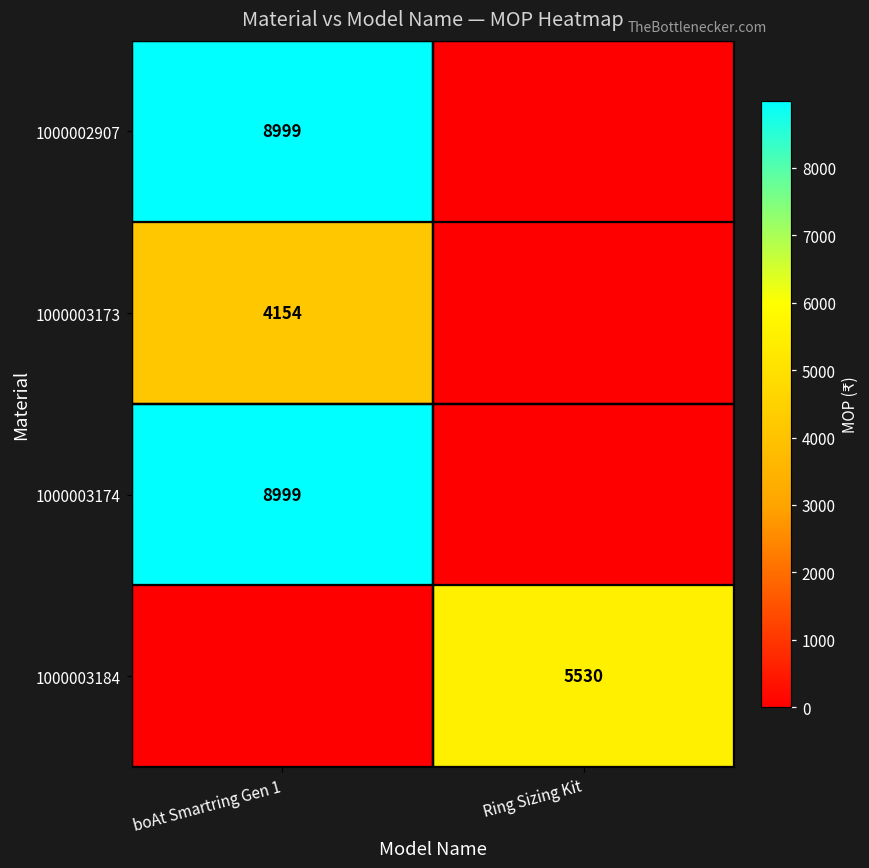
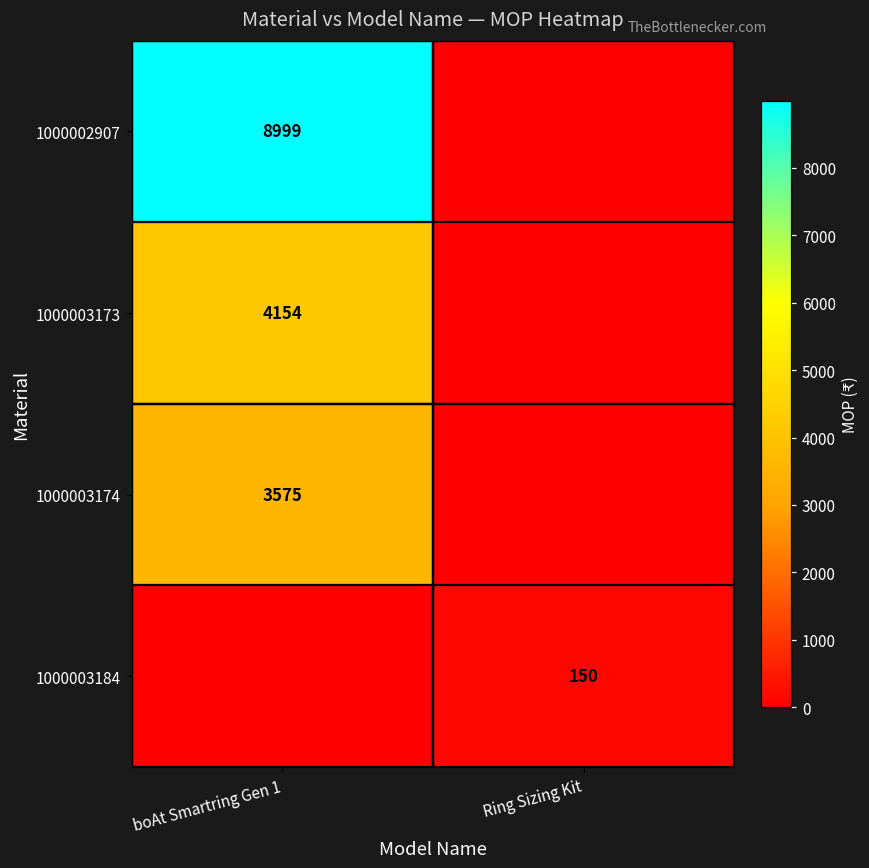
1000003174, boAt Smartring Gen 1: 8999 -> 3575
1000003184, Ring Sizing Kit: 5530 -> 150
